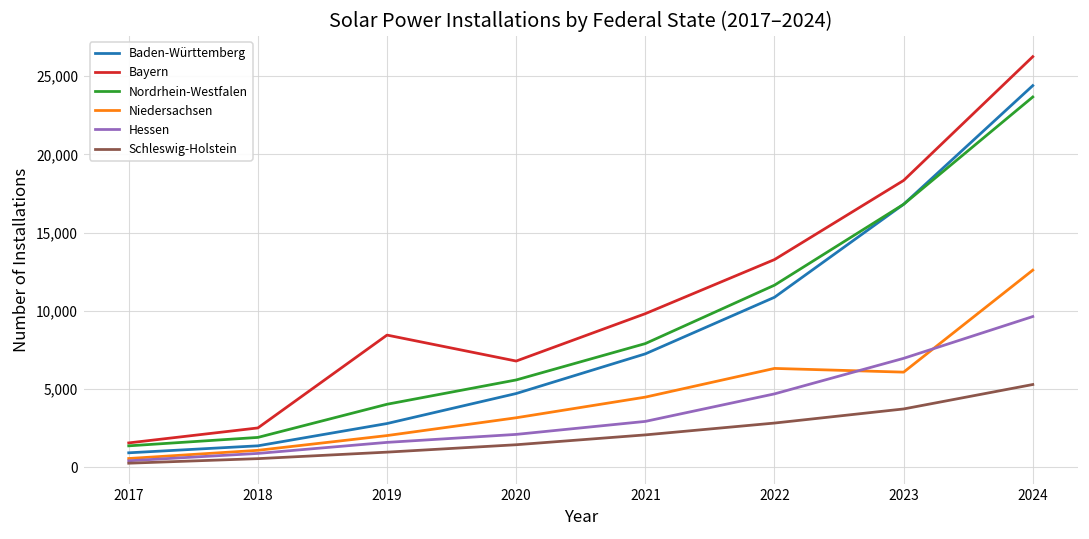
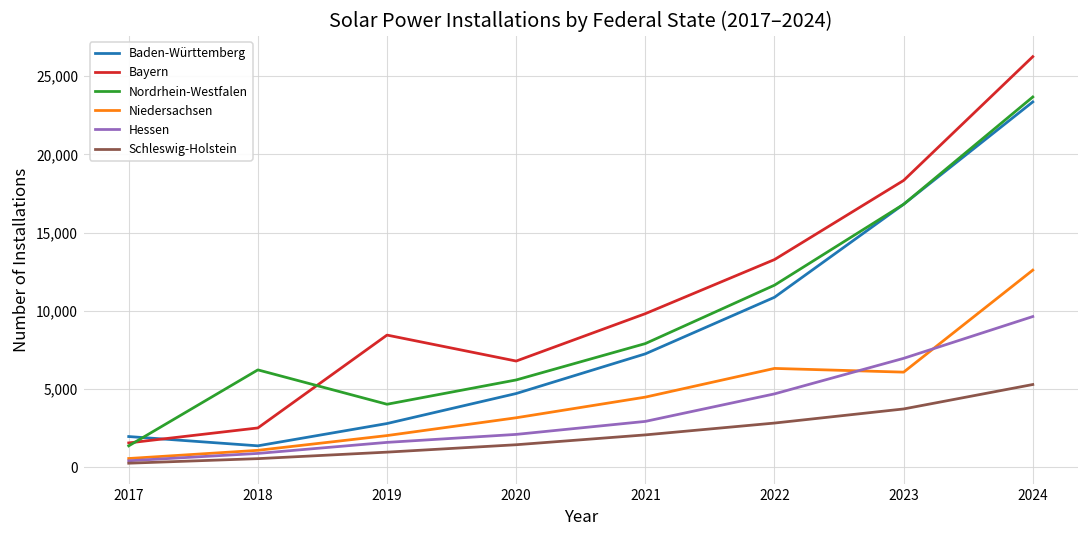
Baden-Württemberg, 2017: 900 -> 2,000
Nordrhein-Westfalen, 2018: 1,900 -> 6,200
Baden-Württemberg, 2024: 24,400 -> 23,400
